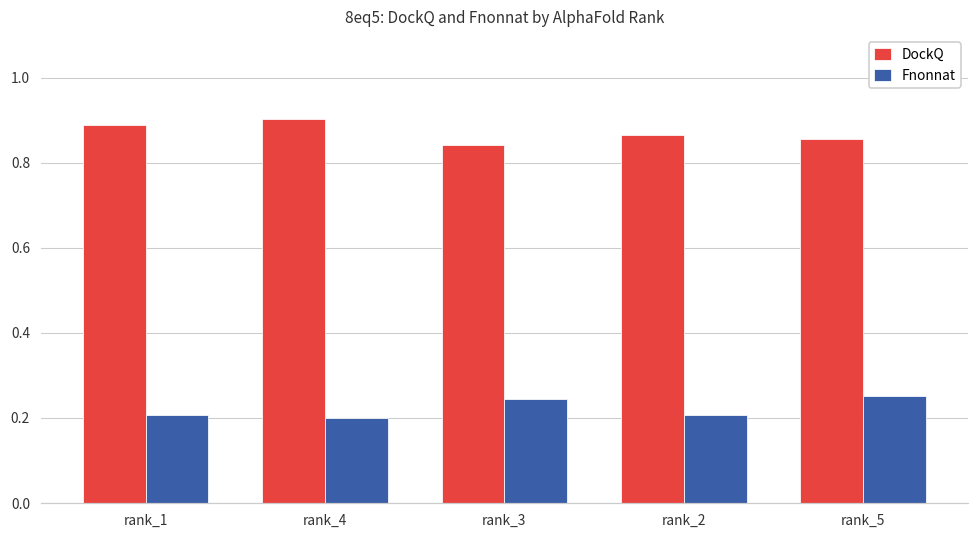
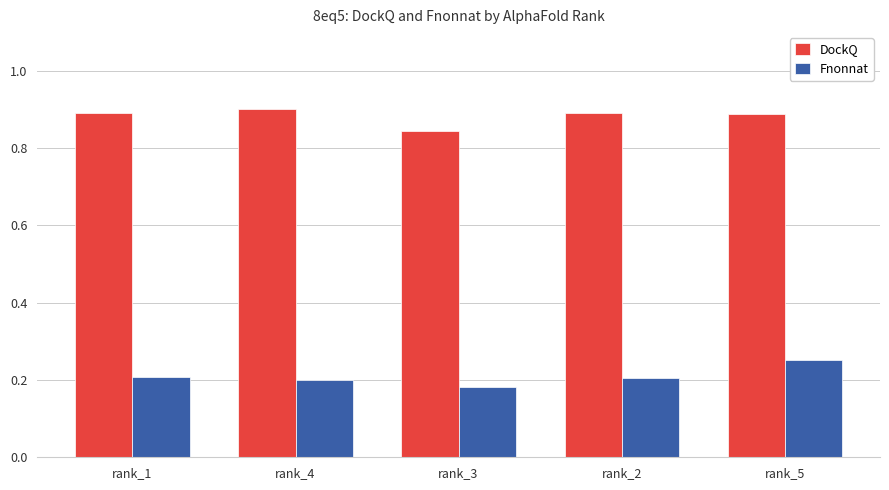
Fnonnat, rank_3: 0.25 -> 0.18
DockQ, rank_2: 0.87 -> 0.89
DockQ, rank_5: 0.86 -> 0.89
